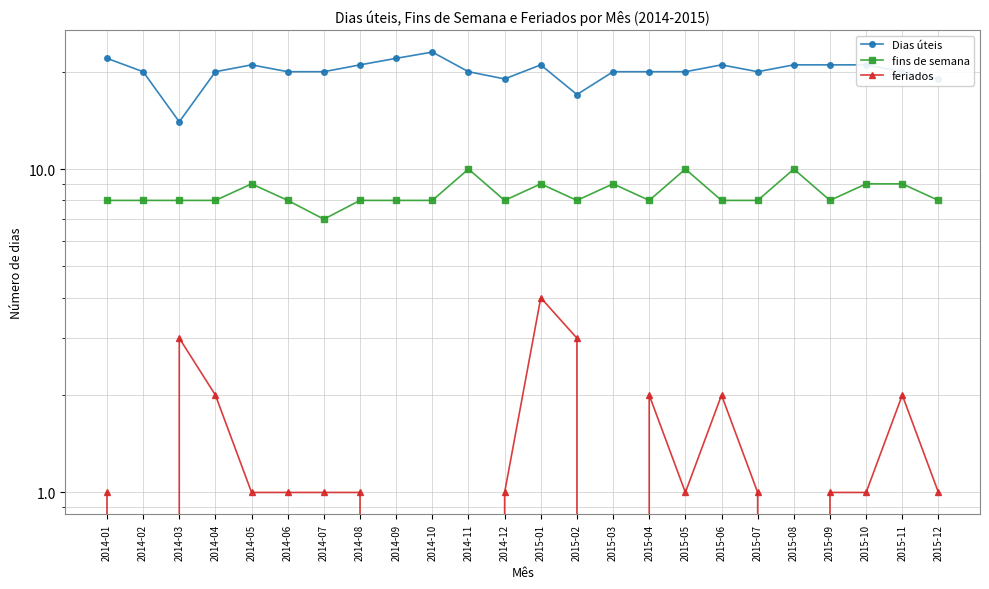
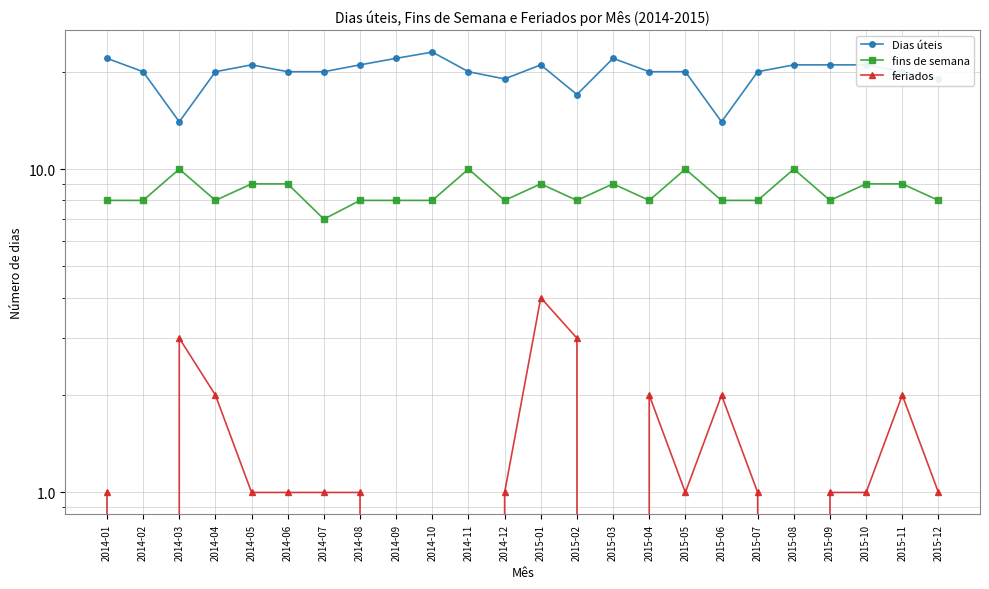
fins de semana, 2014-03: 8 -> 10
fins de semana, 2014-06: 8 -> 9
Dias úteis, 2015-03: 20 -> 22
Dias úteis, 2015-06: 21 -> 14
